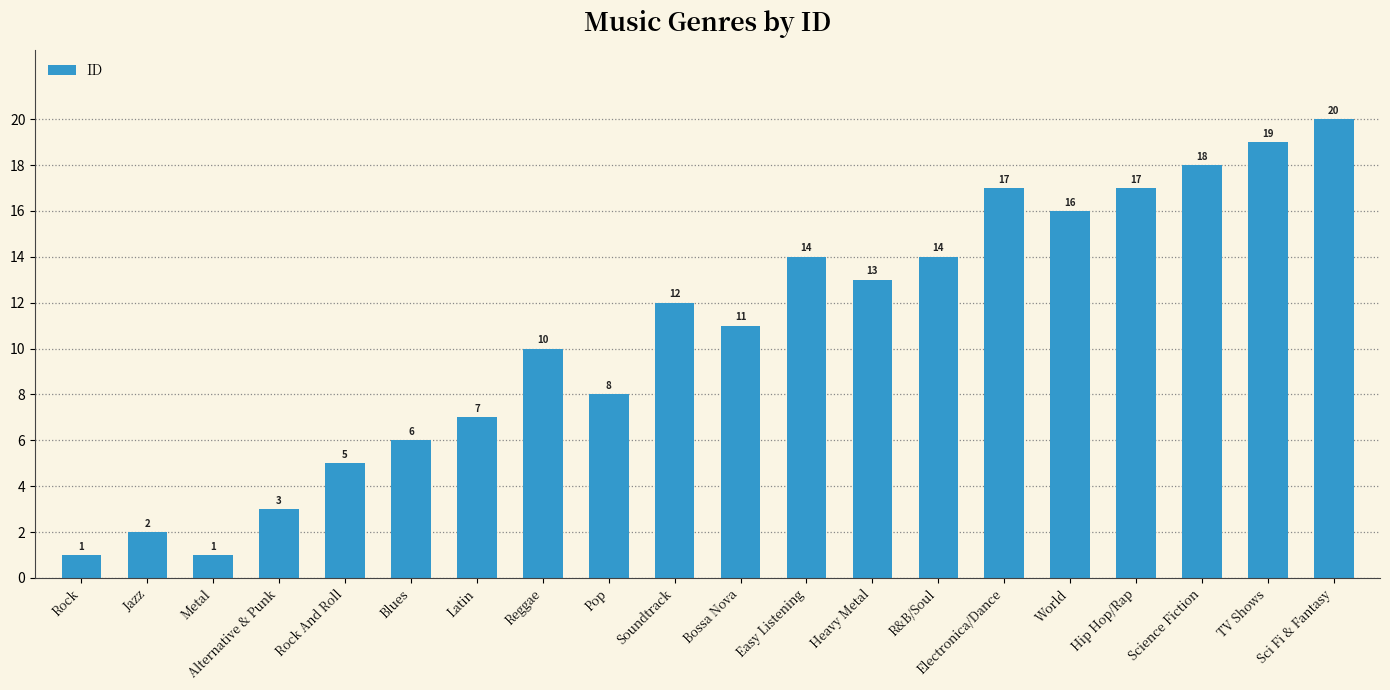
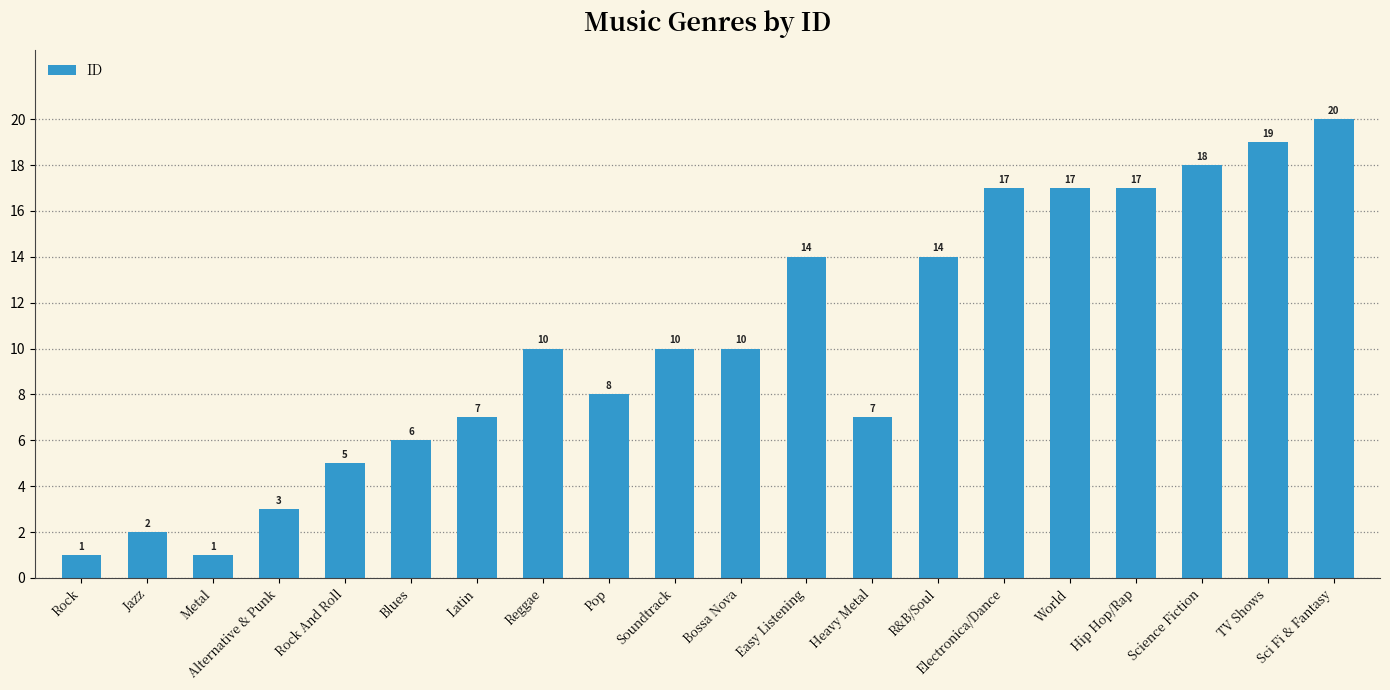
Soundtrack: 12 -> 10
Bossa Nova: 11 -> 10
Heavy Metal: 13 -> 7
World: 16 -> 17
